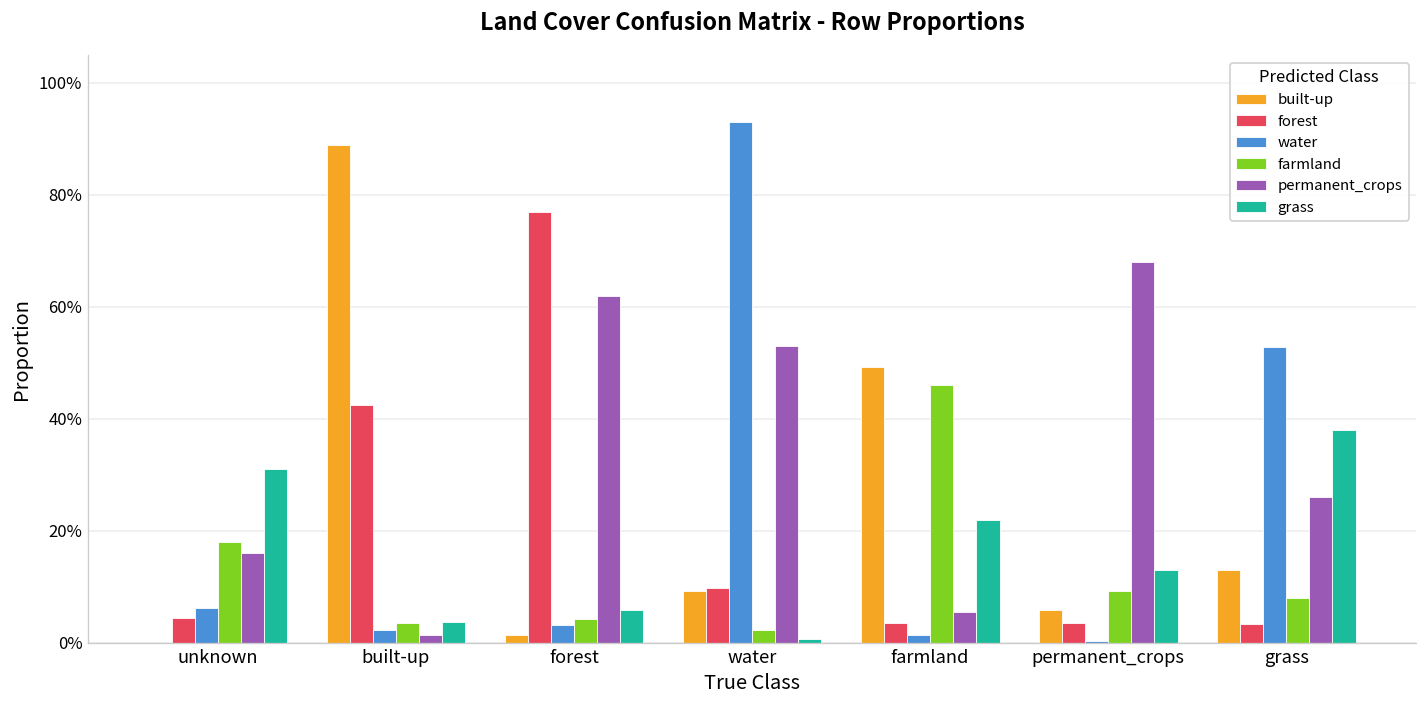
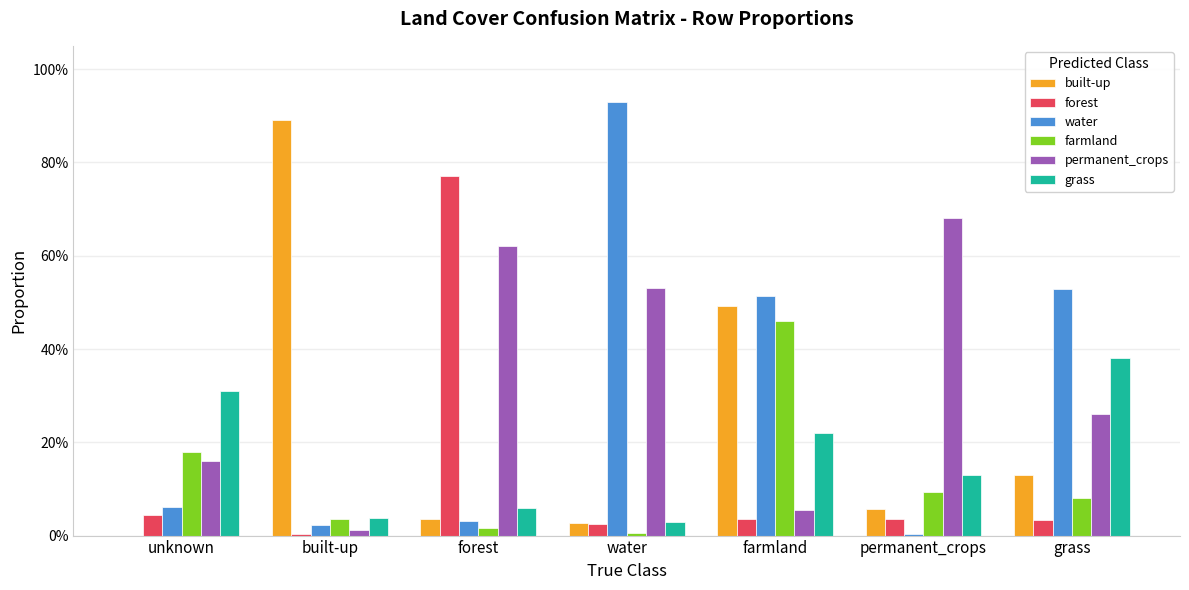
forest, built-up: 43% -> 0%
built-up, forest: 1% -> 4%
farmland, forest: 4% -> 2%
built-up, water: 9% -> 3%
forest, water: 10% -> 2%
farmland, water: 2% -> 0%
grass, water: 1% -> 3%
water, farmland: 1% -> 51%
